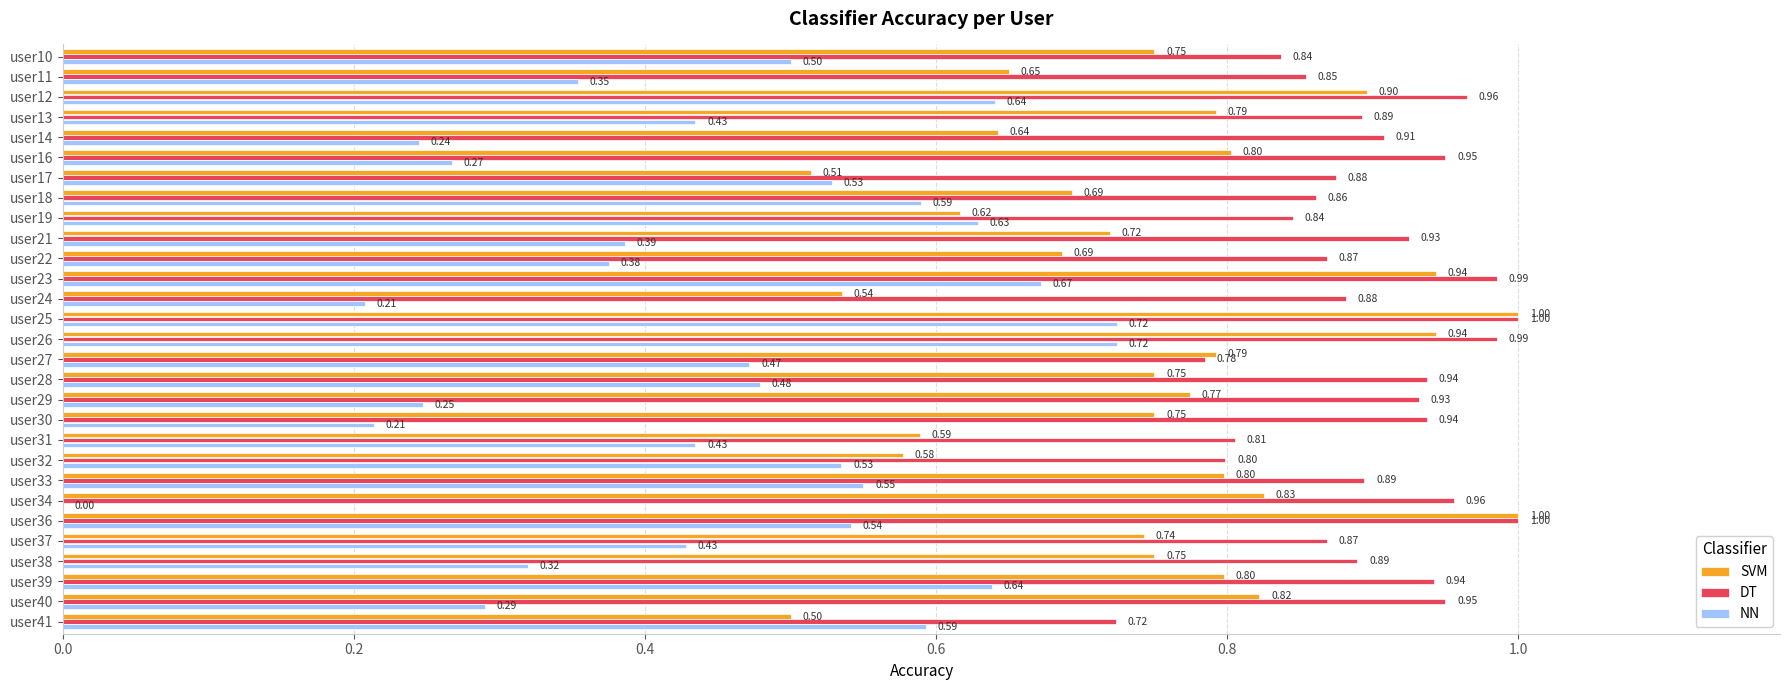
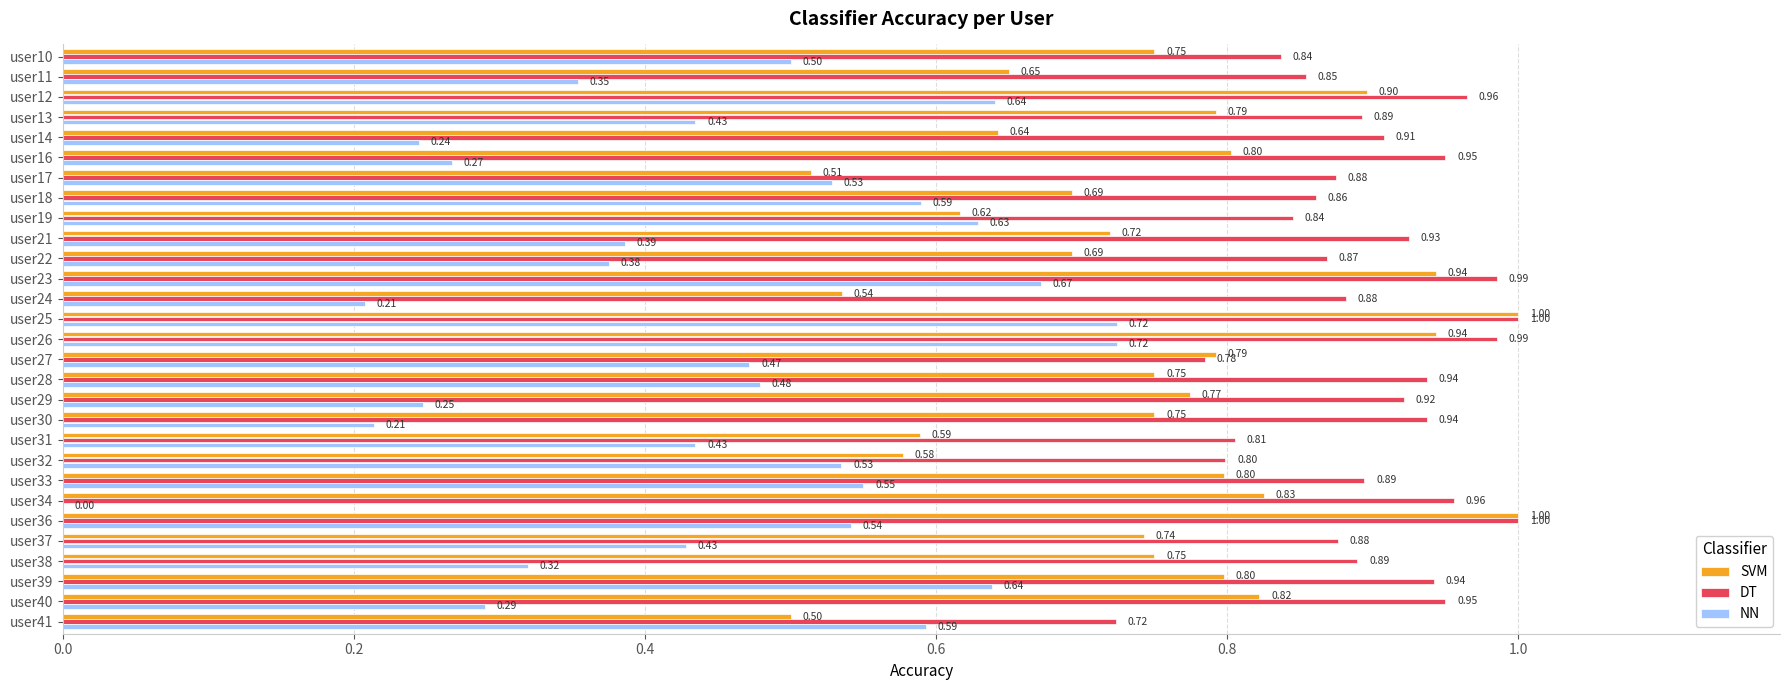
SVM, user22: 0.686 -> 0.693
DT, user29: 0.93 -> 0.92
DT, user37: 0.87 -> 0.88
